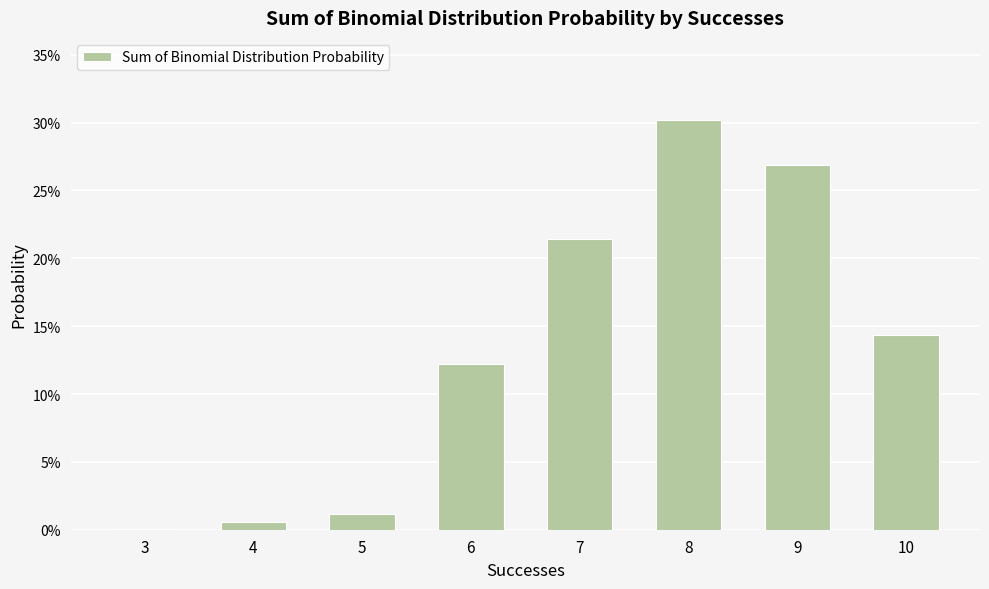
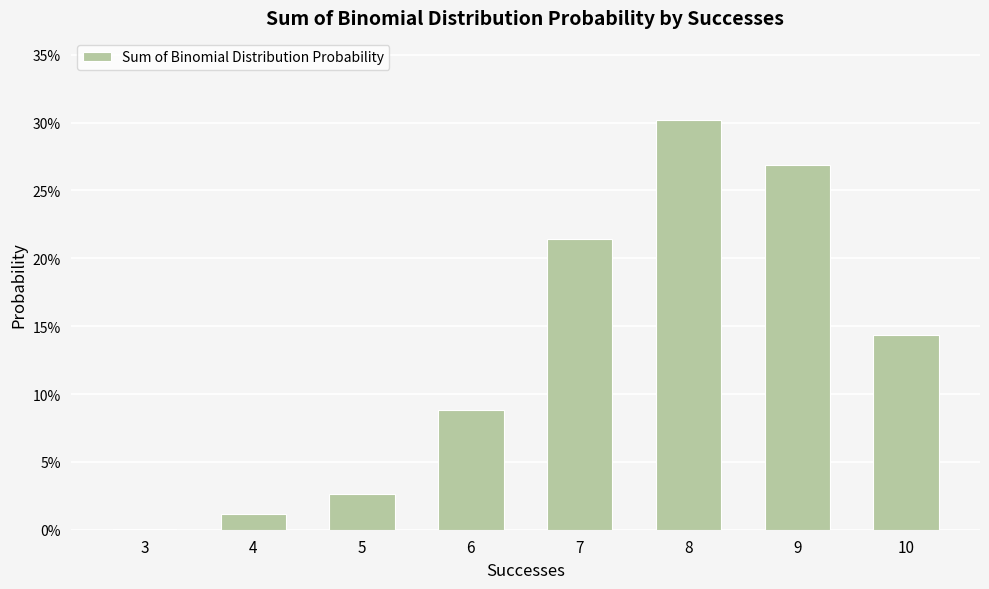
4: 0.6% -> 1.2%
5: 1.2% -> 2.6%
6: 12.2% -> 8.8%
